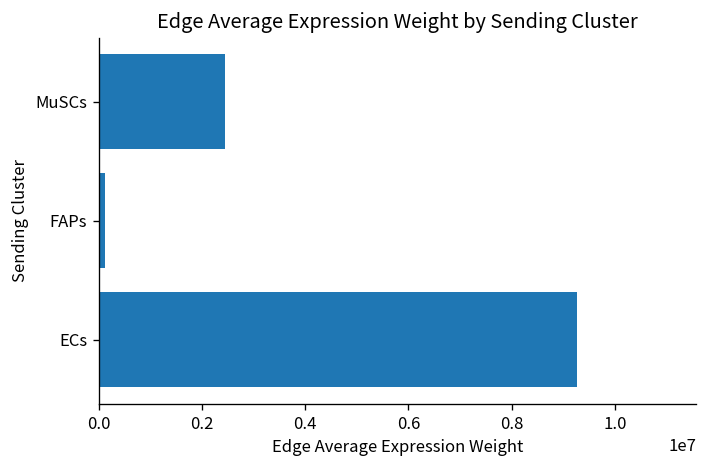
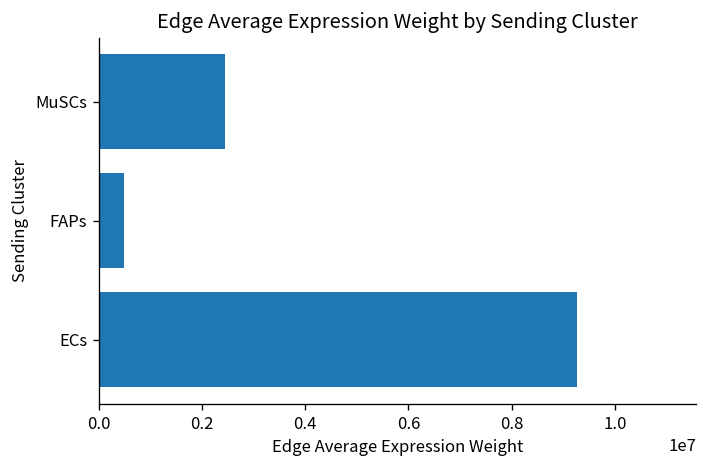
FAPs: 100000 -> 500000
